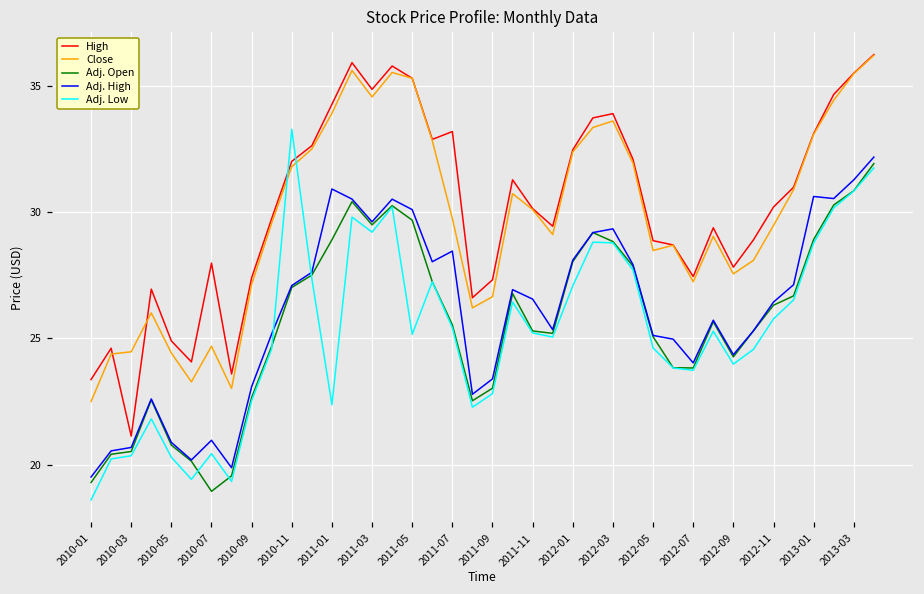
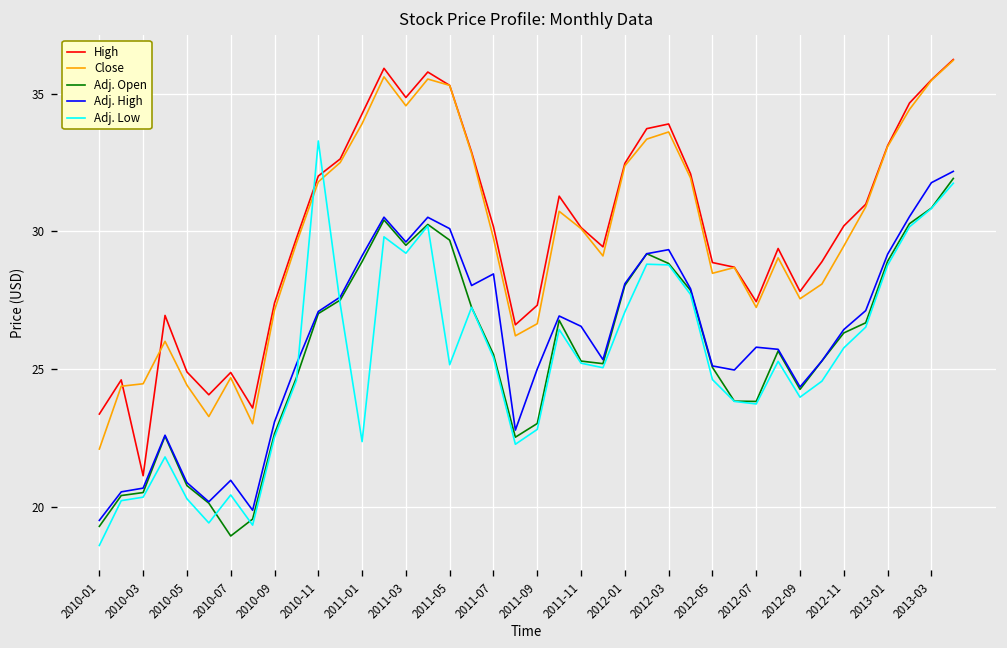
Close, 2010-01: 22.5 -> 22.1
High, 2010-07: 28.0 -> 24.9
Adj. High, 2011-01: 30.9 -> 29.1
High, 2011-07: 33.2 -> 30.2
Adj. High, 2011-09: 23.4 -> 25.0
Adj. High, 2012-07: 24.0 -> 25.8
Adj. High, 2013-01: 30.6 -> 29.2
Adj. High, 2013-03: 31.3 -> 31.8
